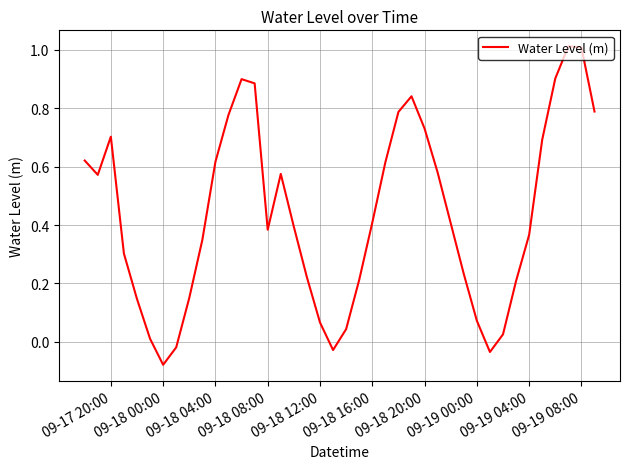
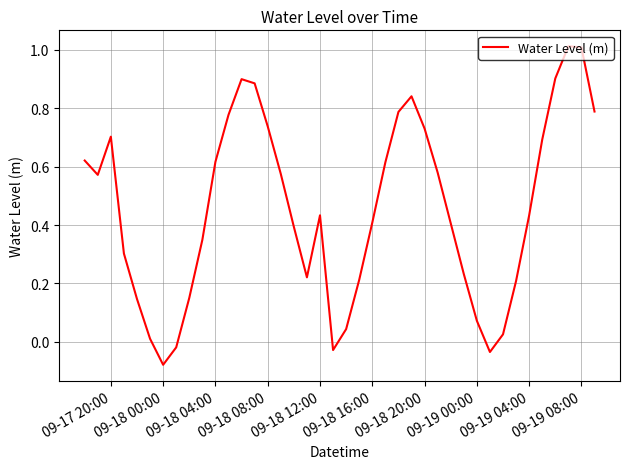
09-18 08:00: 0.38 -> 0.74
09-18 12:00: 0.07 -> 0.43
09-19 04:00: 0.37 -> 0.43
